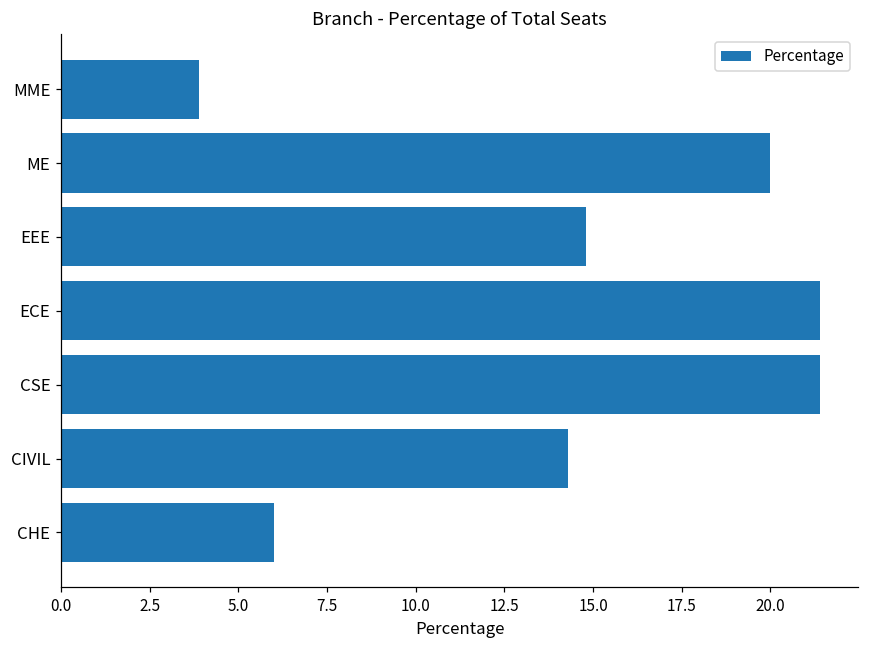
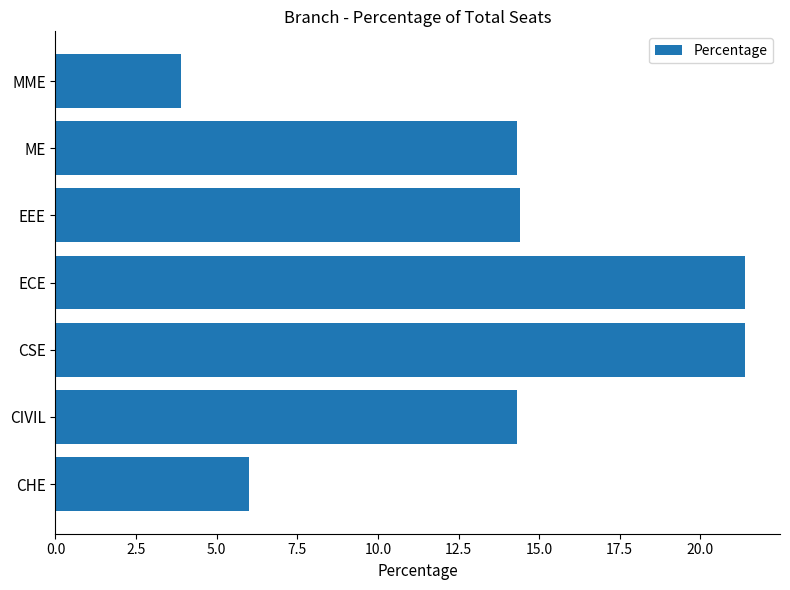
ME: 20.0 -> 14.3
EEE: 14.8 -> 14.4
